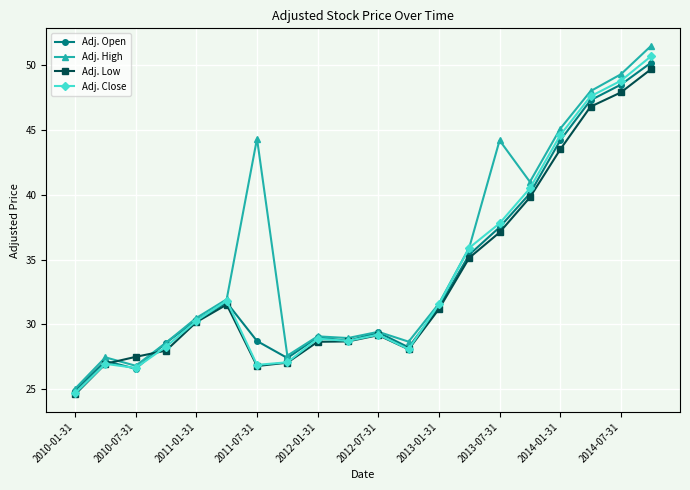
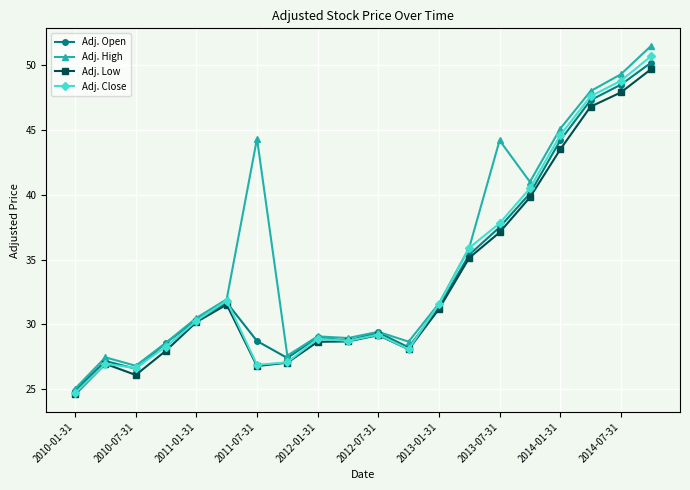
Adj. Low, 2010-07-31: 27.5 -> 26.1
